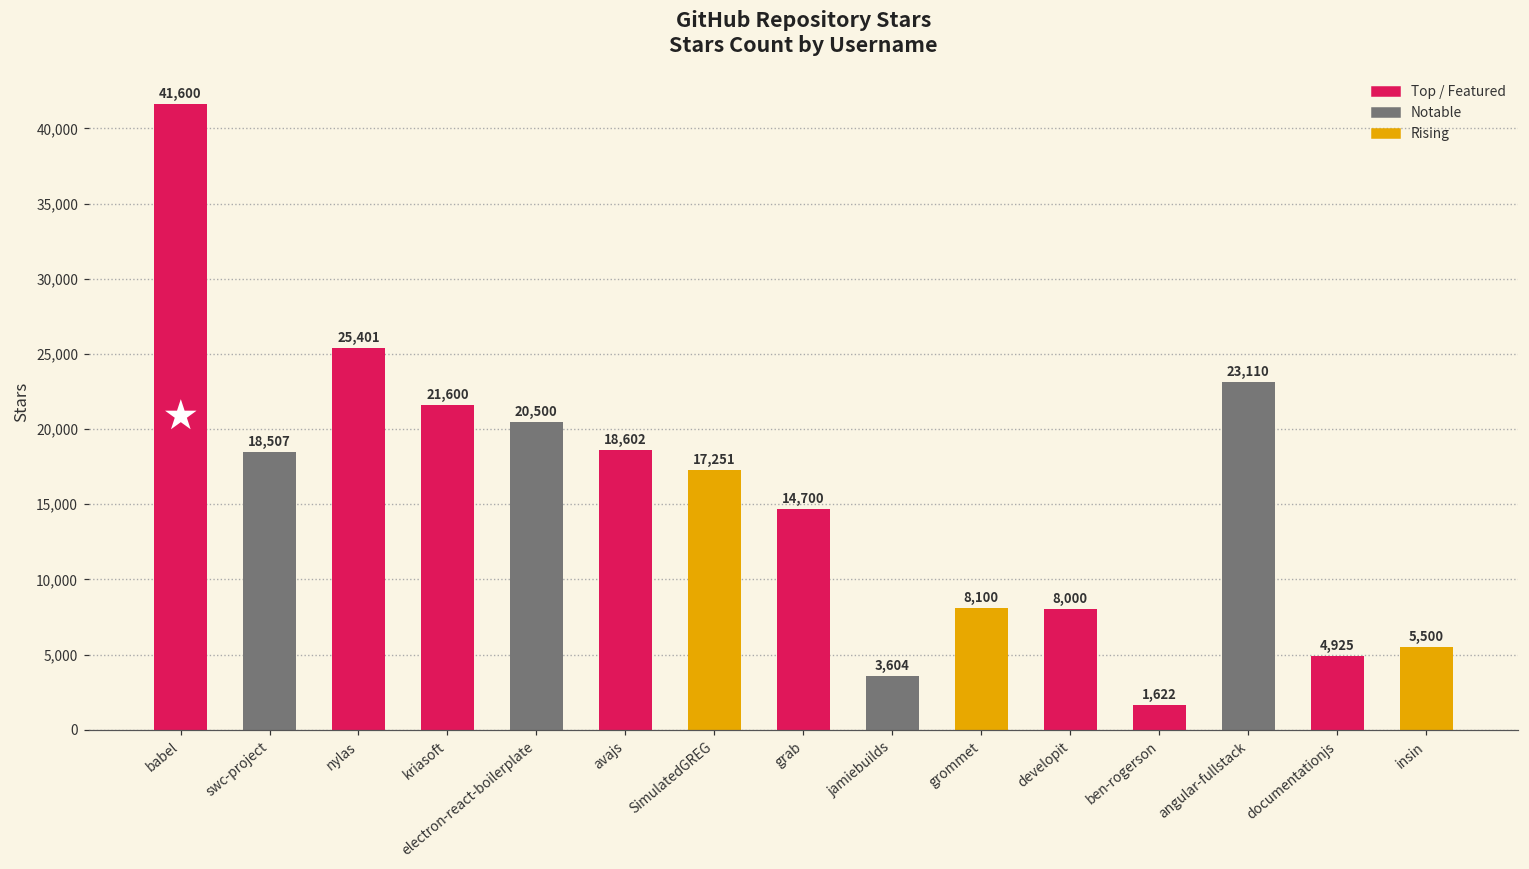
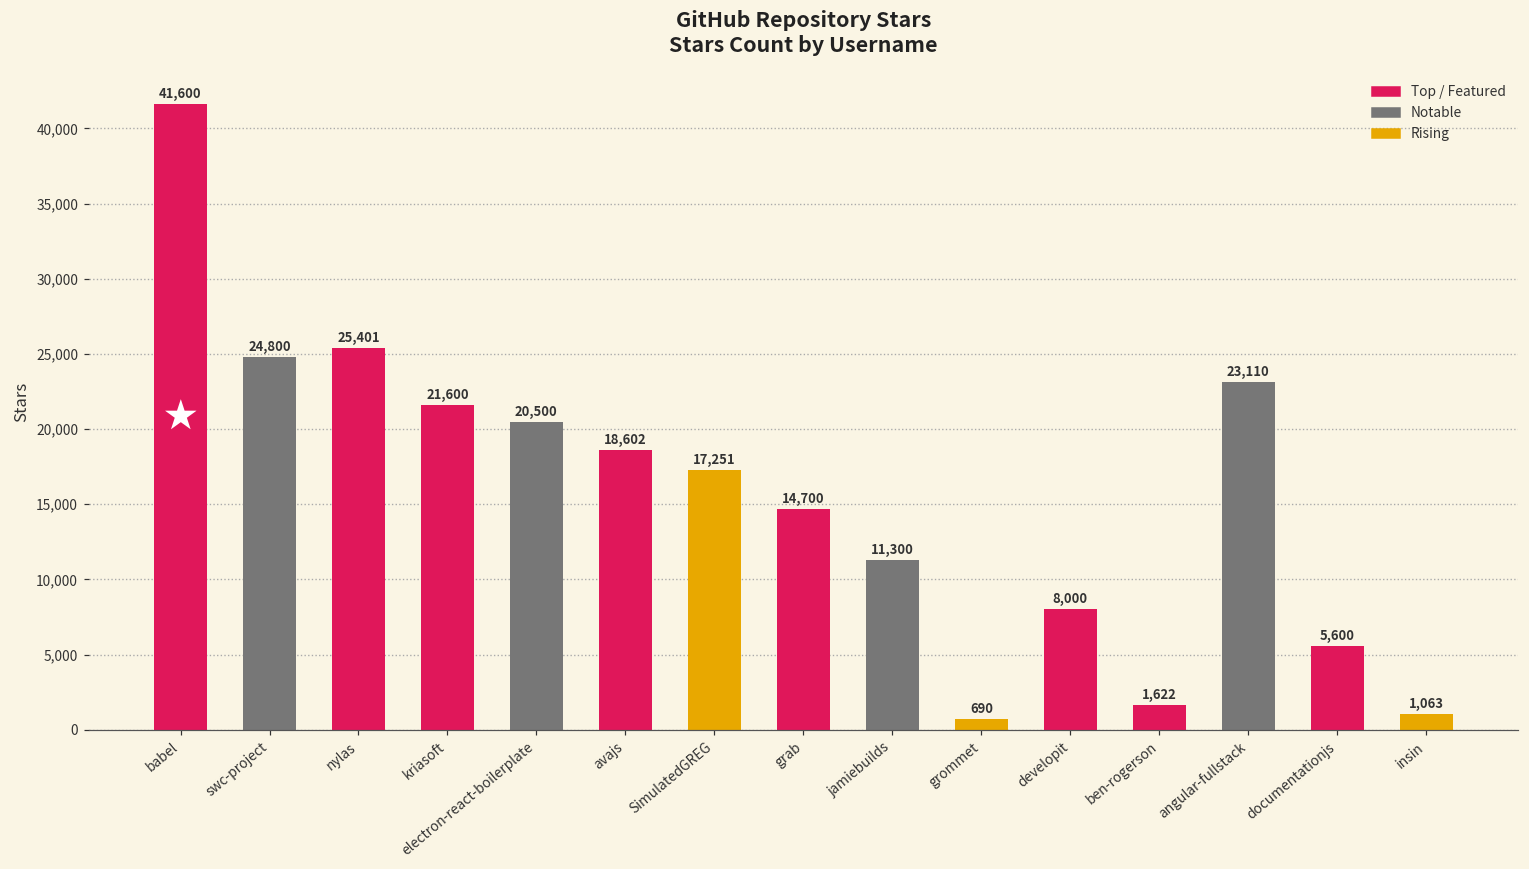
swc-project: 18,507 -> 24,800
jamiebuilds: 3,604 -> 11,300
grommet: 8,100 -> 690
documentationjs: 4,925 -> 5,600
insin: 5,500 -> 1,063
